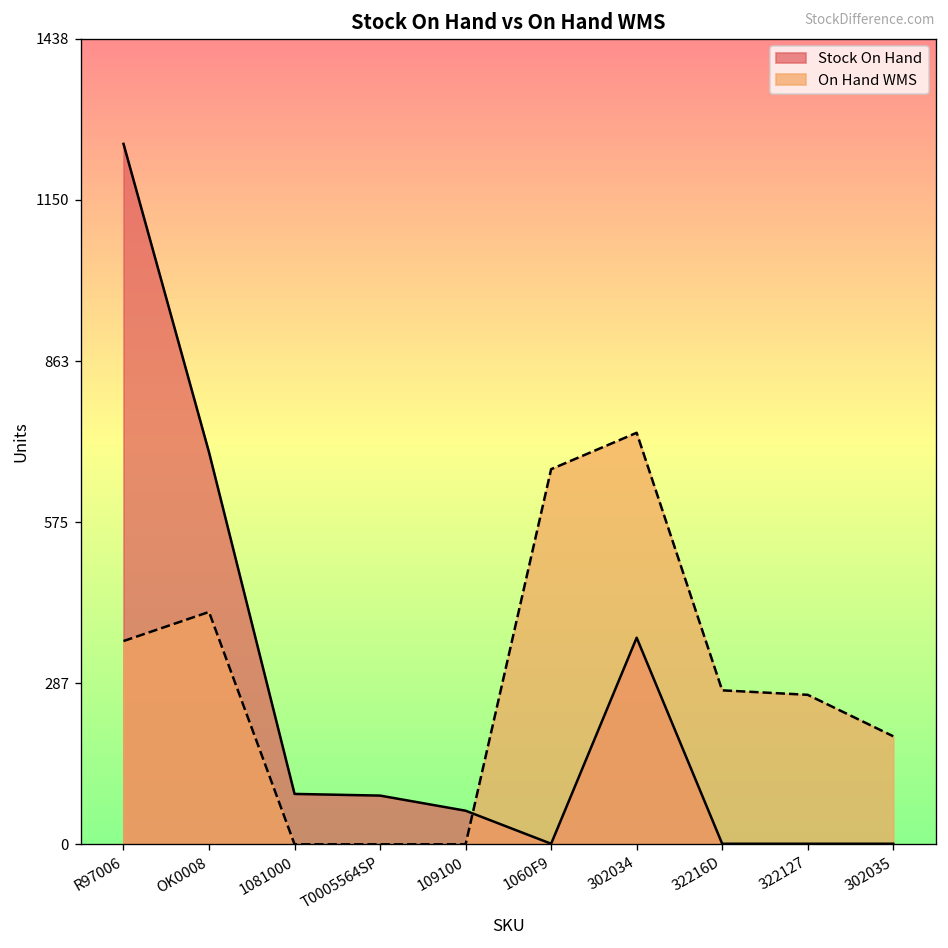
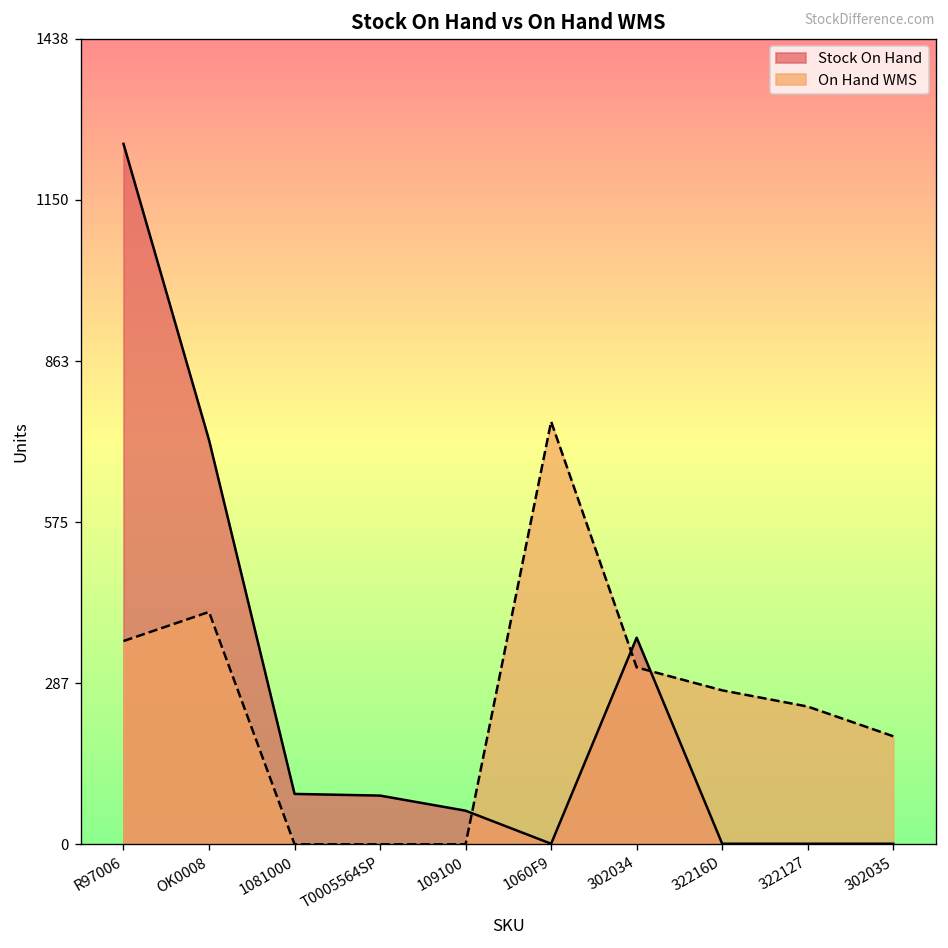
Stock On Hand, OK0008: 700 -> 720
On Hand WMS, 1060F9: 670 -> 760
On Hand WMS, 302034: 740 -> 320
On Hand WMS, 322127: 270 -> 250
